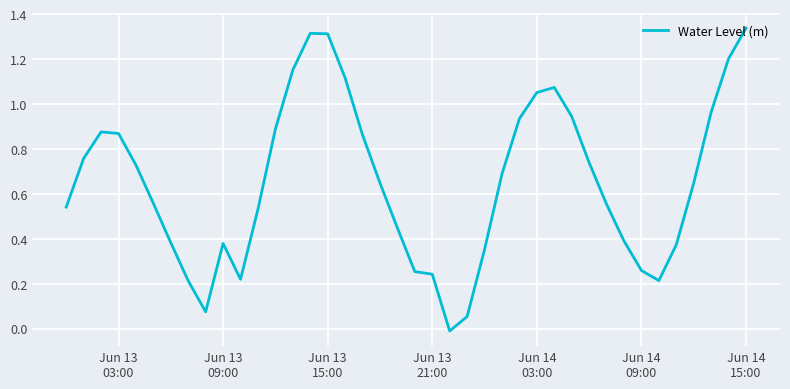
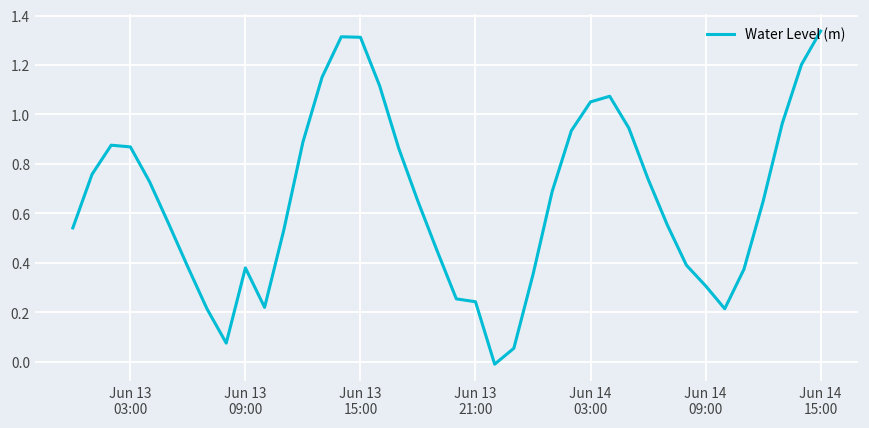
Jun 14 09:00: 0.26 -> 0.31
